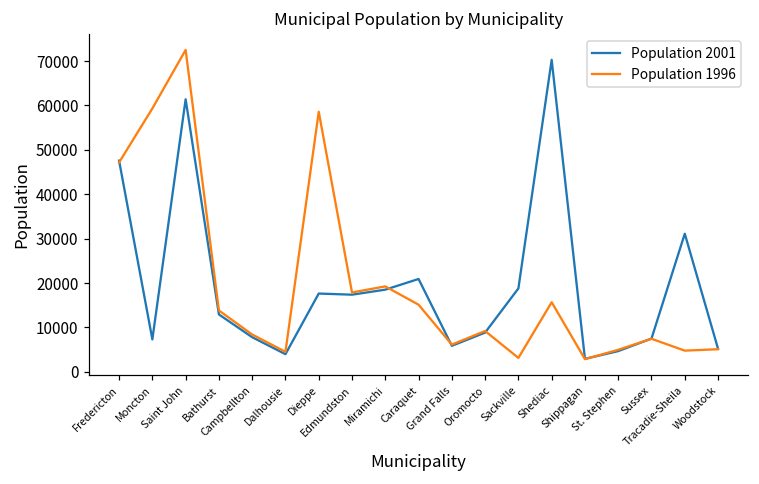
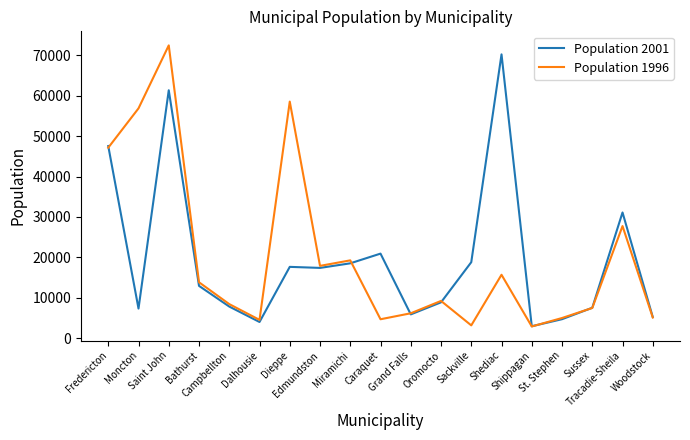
Population 1996, Moncton: 59000 -> 57000
Population 1996, Caraquet: 15000 -> 5000
Population 1996, Tracadie-Sheila: 5000 -> 28000
